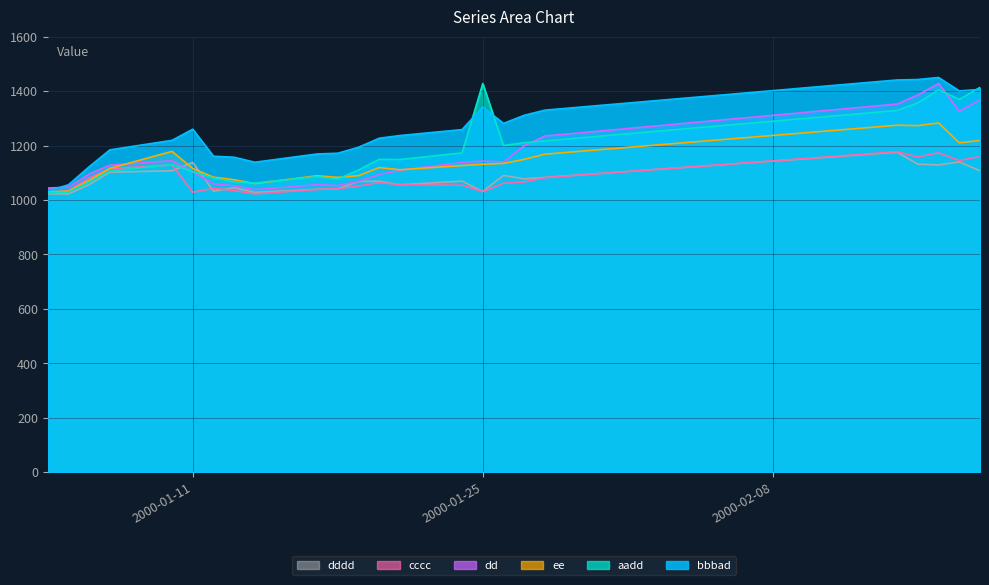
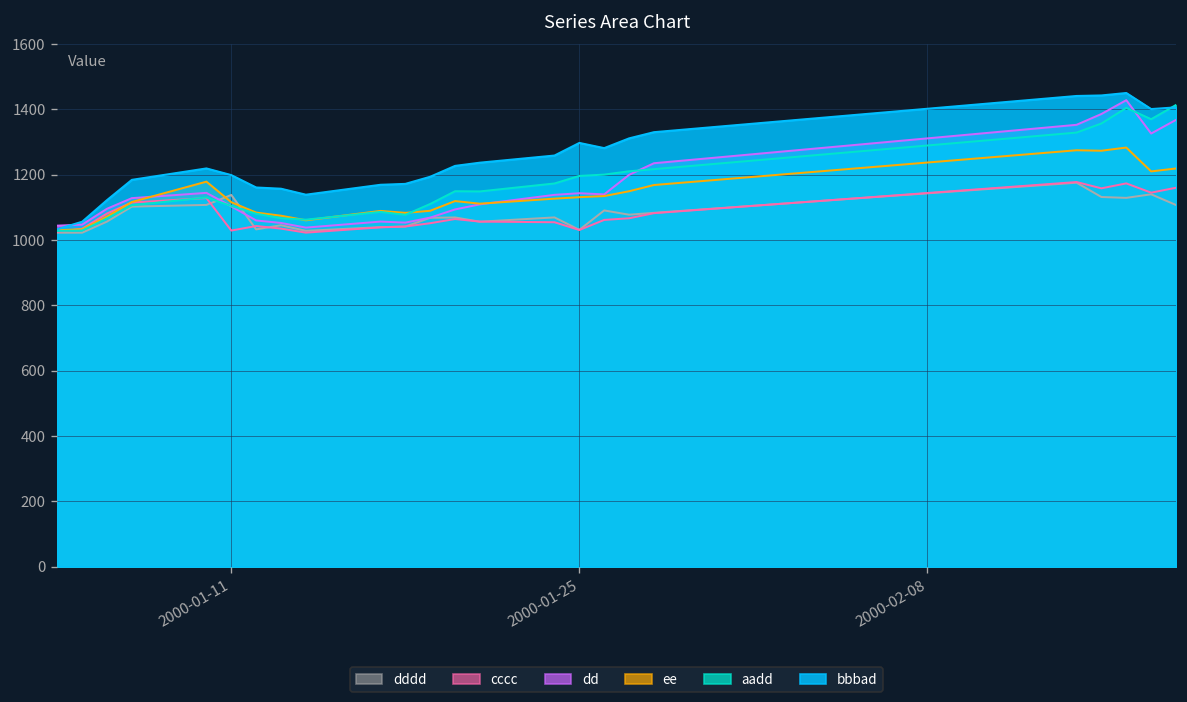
bbbad, 2000-01-11: 1260 -> 1200
aadd, 2000-01-25: 1430 -> 1200
bbbad, 2000-01-25: 1340 -> 1300
